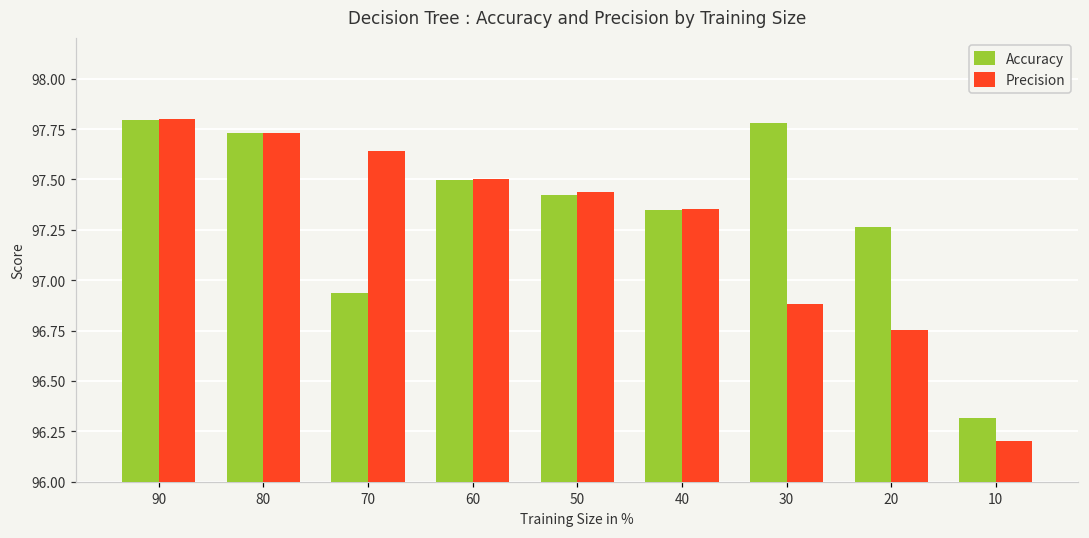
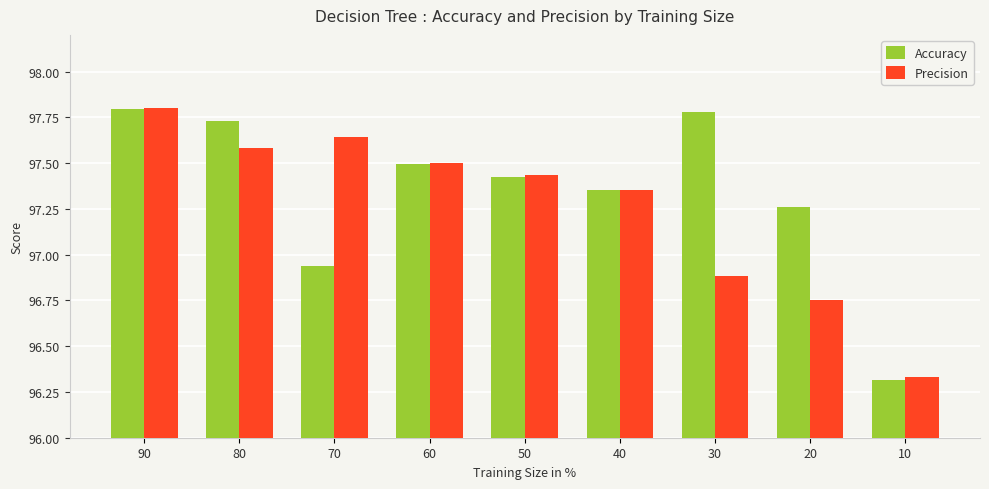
Precision, 80: 97.73 -> 97.58
Precision, 10: 96.20 -> 96.33
